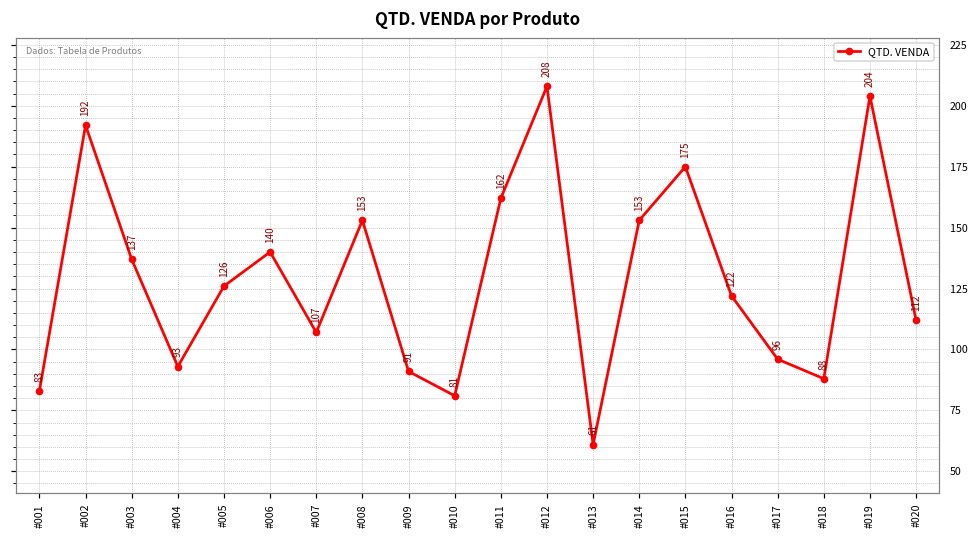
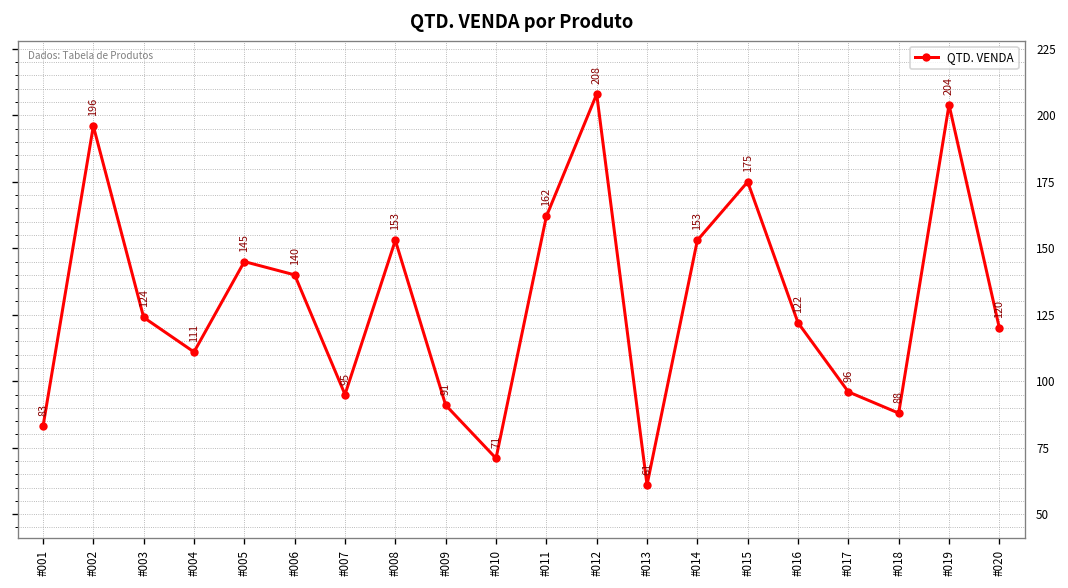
#002: 192 -> 196
#003: 137 -> 124
#004: 93 -> 111
#005: 126 -> 145
#007: 107 -> 95
#010: 81 -> 71
#020: 112 -> 120
